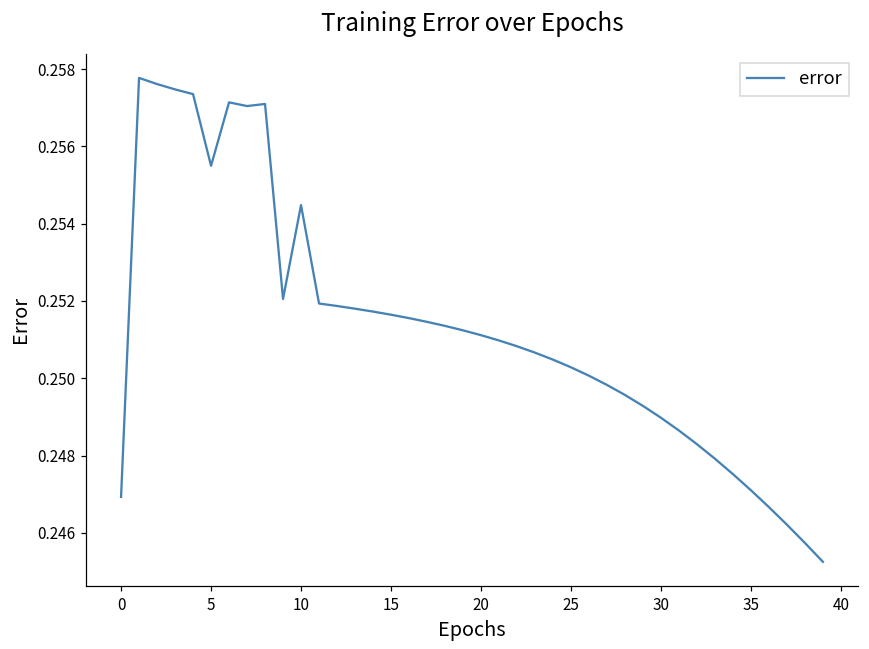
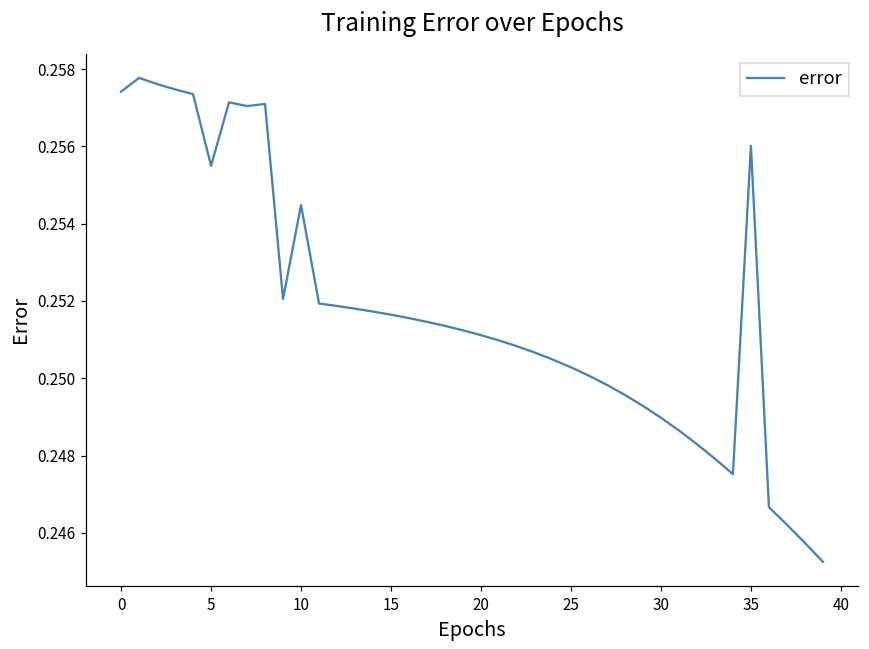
0: 0.2469 -> 0.2574
35: 0.2471 -> 0.2560
